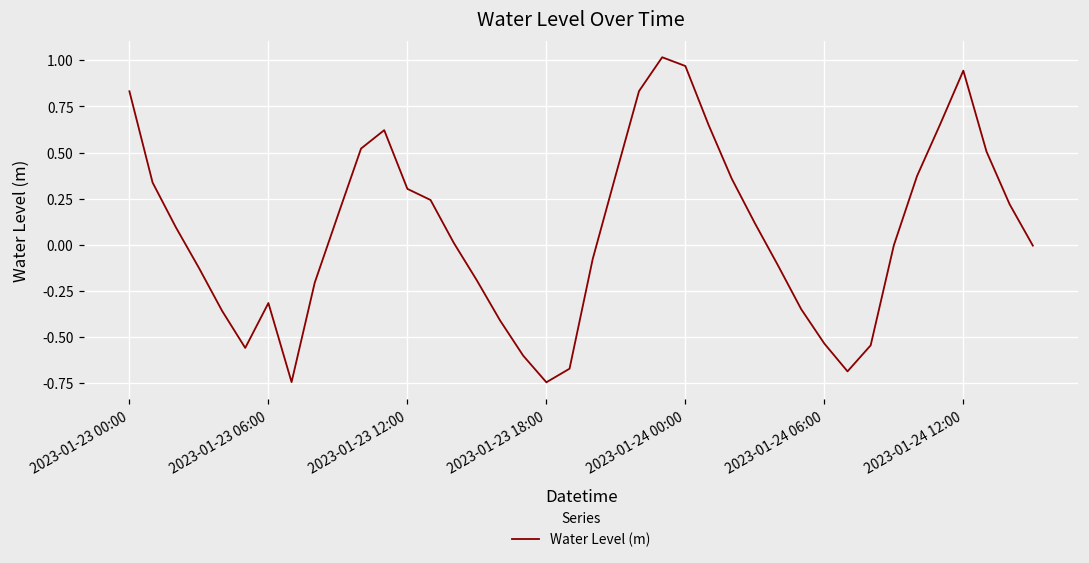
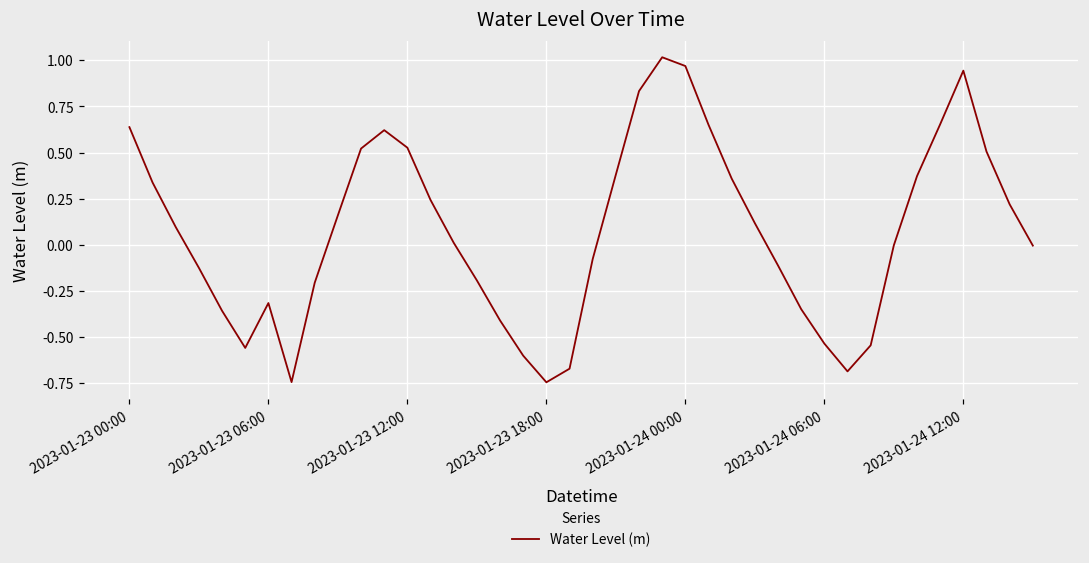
2023-01-23 00:00: 0.83 -> 0.64
2023-01-23 12:00: 0.30 -> 0.53
